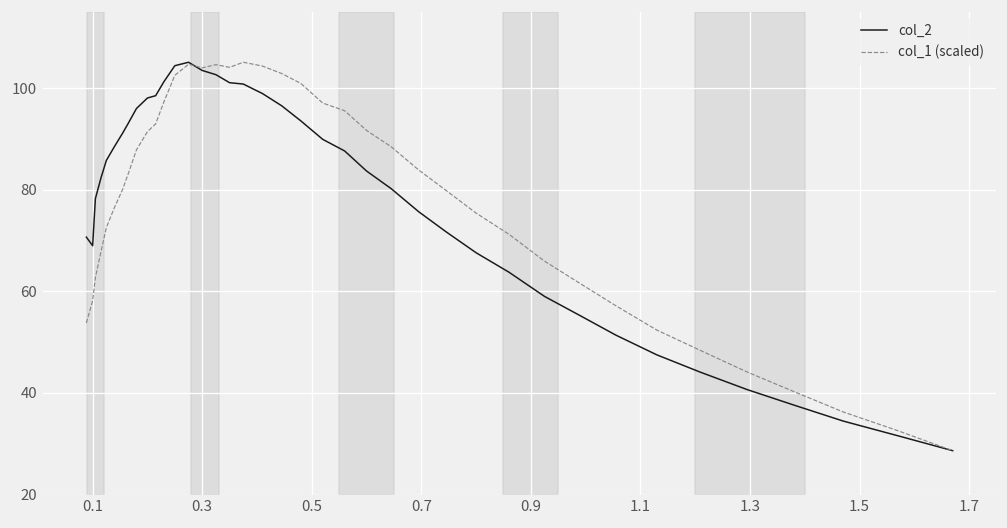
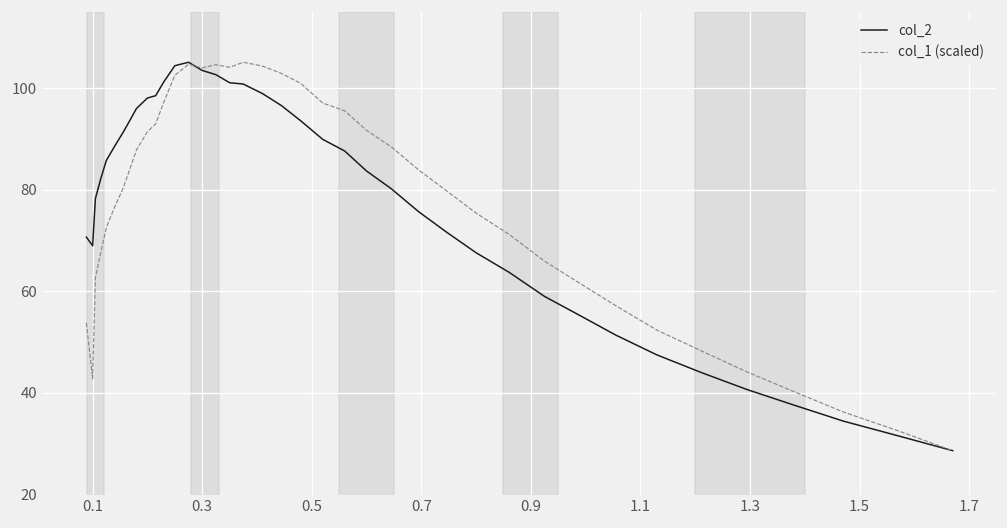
col_1 (scaled), 0.1: 58 -> 43
